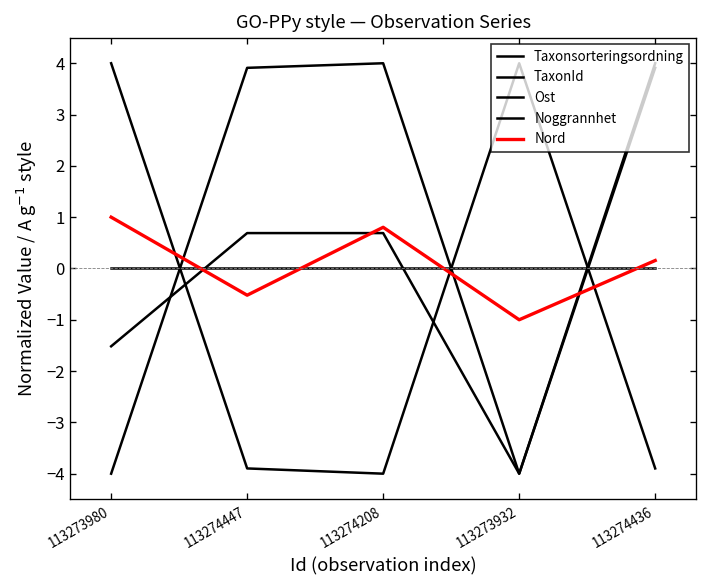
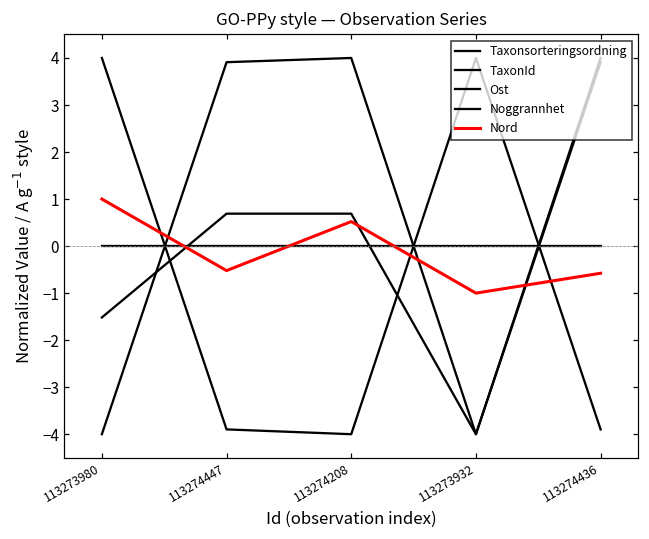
Nord, 113274208: 0.8 -> 0.5
Nord, 113274436: 0.2 -> -0.6
